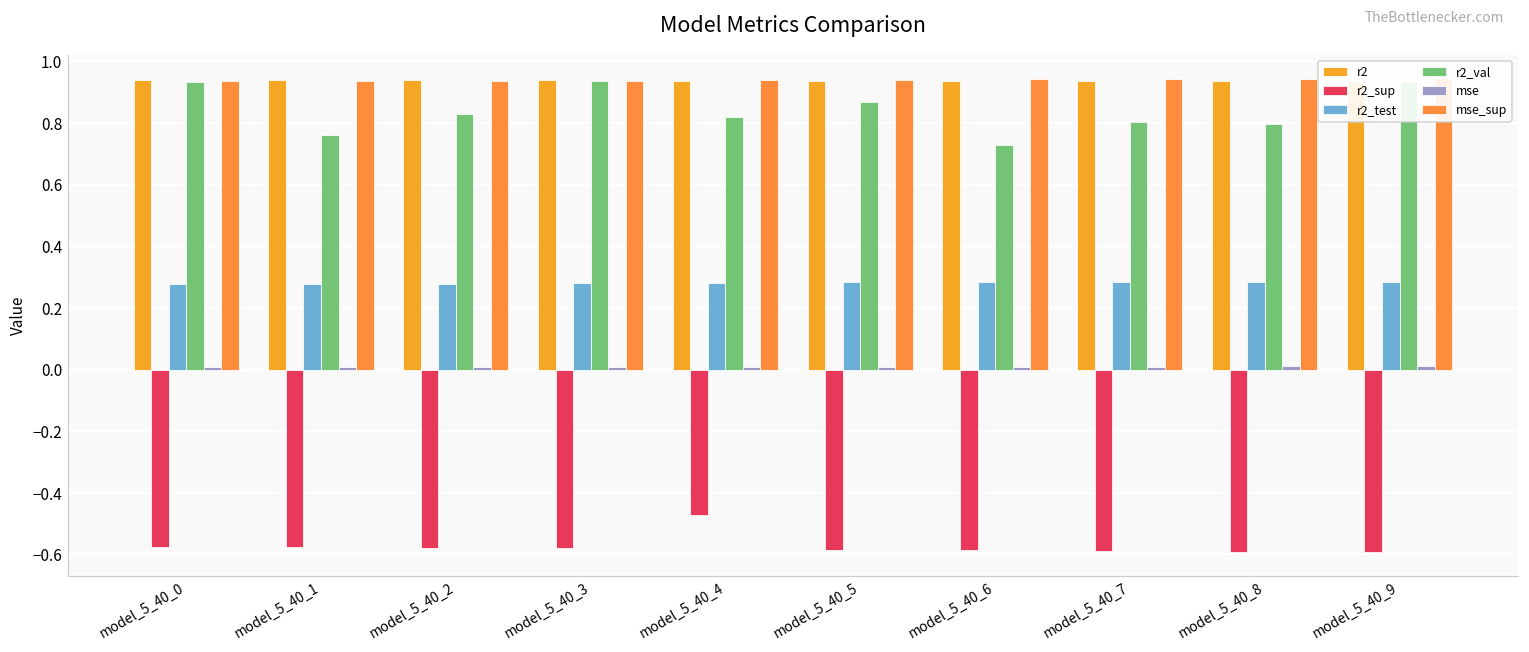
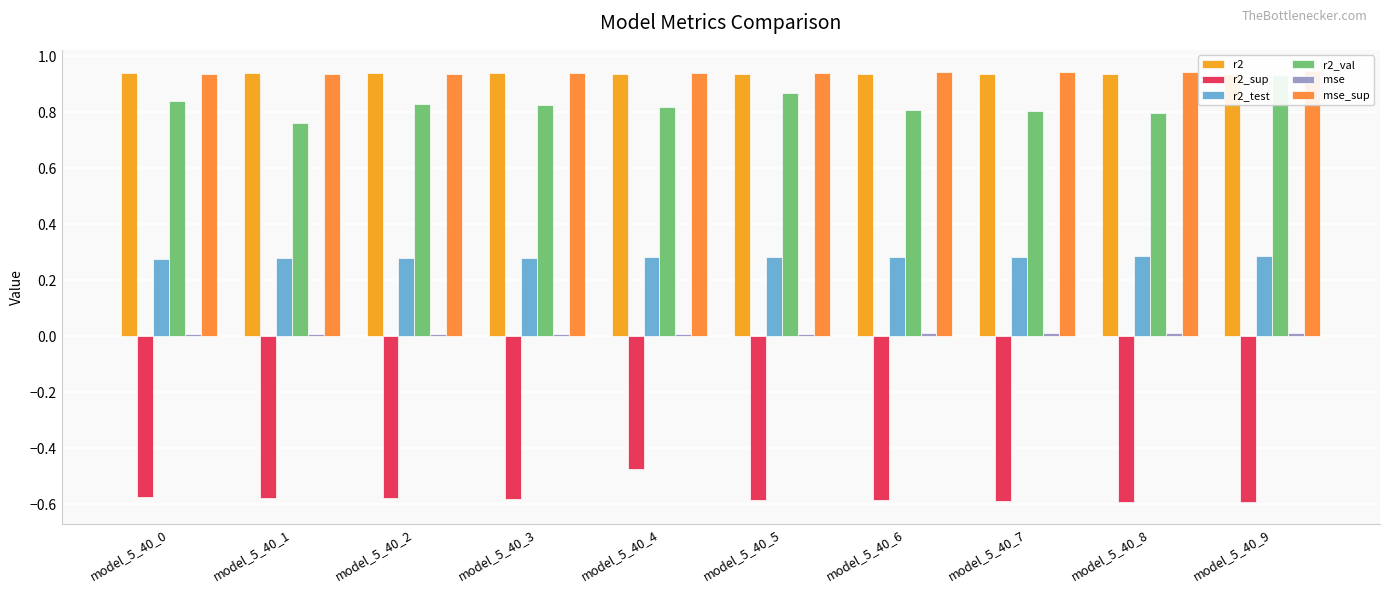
r2_val, model_5_40_0: 0.93 -> 0.84
r2_val, model_5_40_3: 0.94 -> 0.82
r2_val, model_5_40_6: 0.73 -> 0.81
